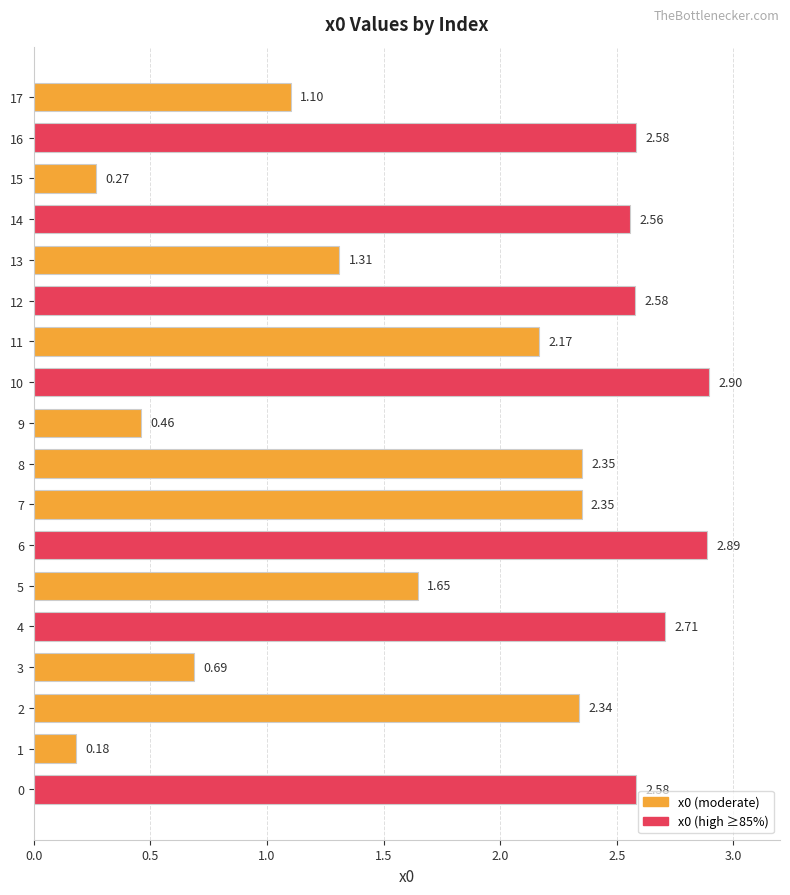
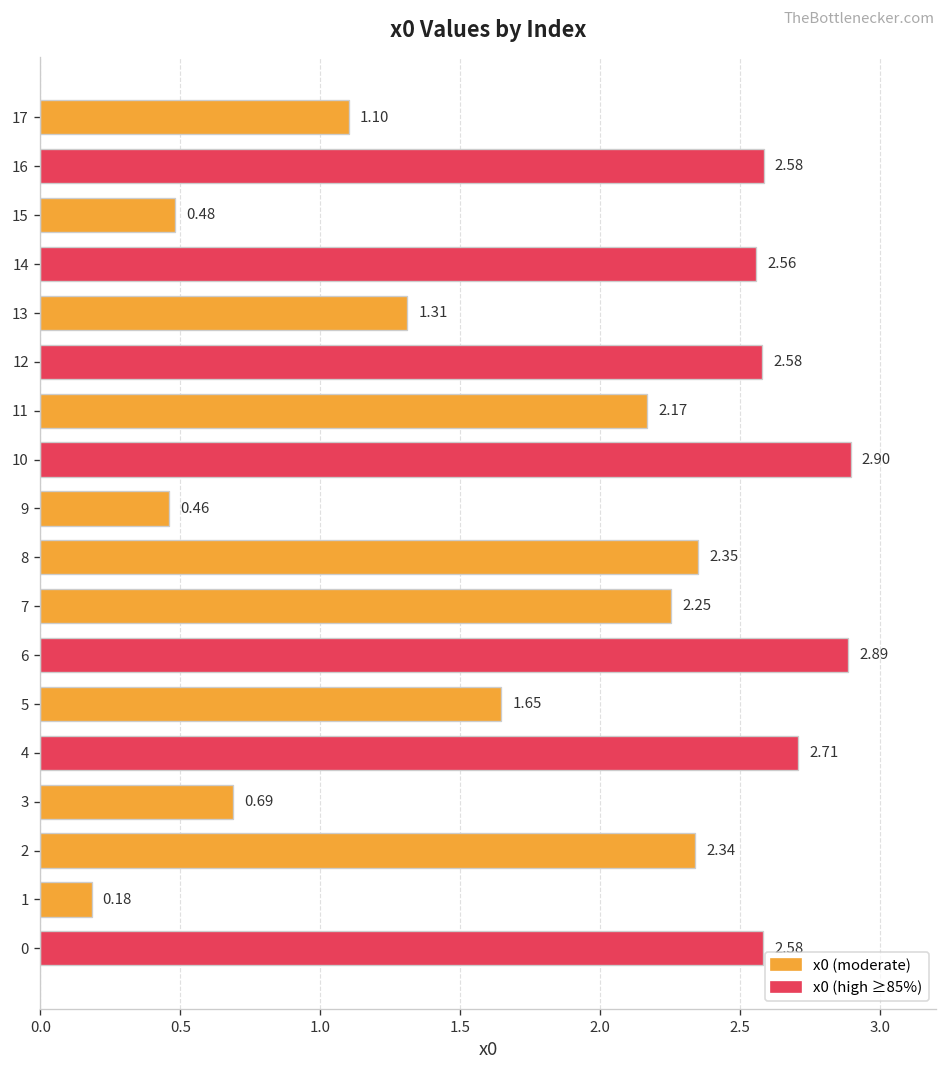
15: 0.27 -> 0.48
7: 2.35 -> 2.25
